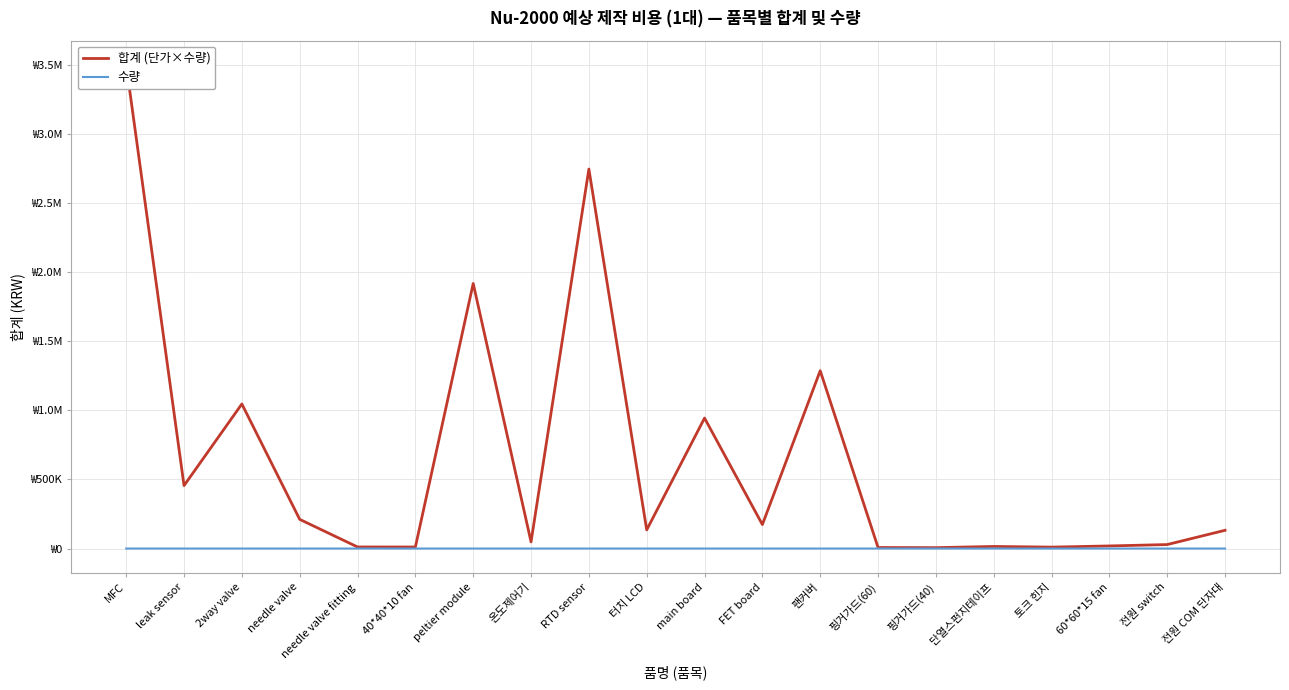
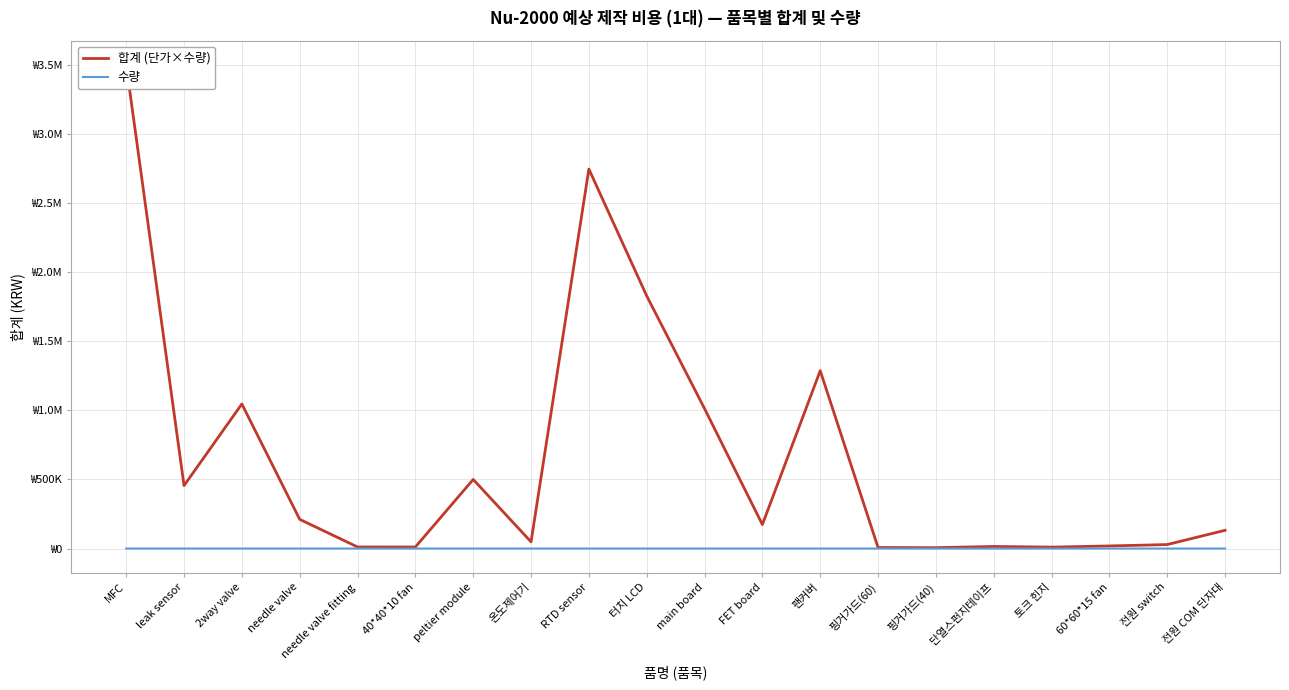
합계 (단가×수량), peltier module: ₩1920000 -> ₩500000
합계 (단가×수량), 터치 LCD: ₩140000 -> ₩1830000
합계 (단가×수량), main board: ₩940000 -> ₩1010000
